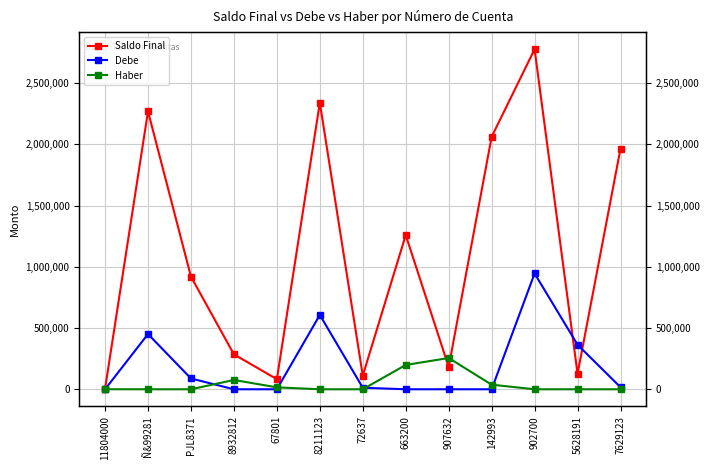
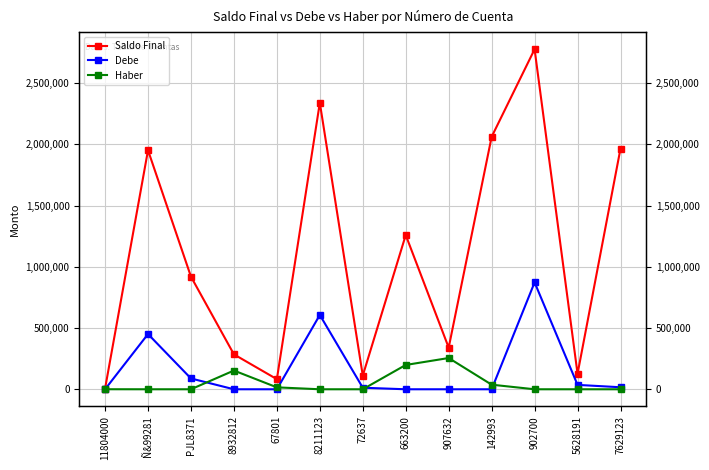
Saldo Final, Ñ&99281: 2,270,000 -> 1,950,000
Haber, 8932812: 80,000 -> 150,000
Saldo Final, 907632: 180,000 -> 340,000
Debe, 902700: 950,000 -> 870,000
Debe, 5628191: 360,000 -> 40,000
